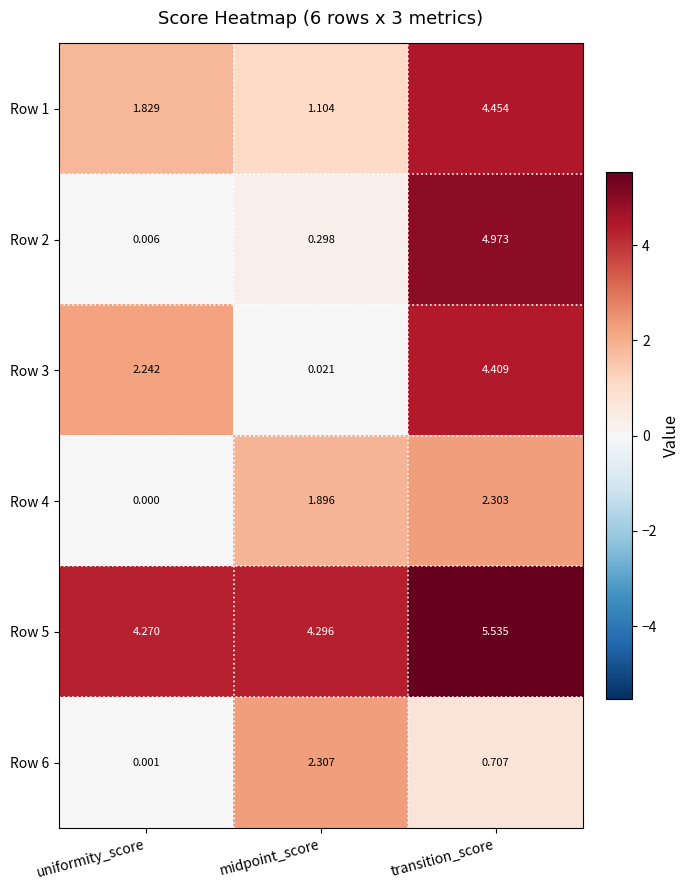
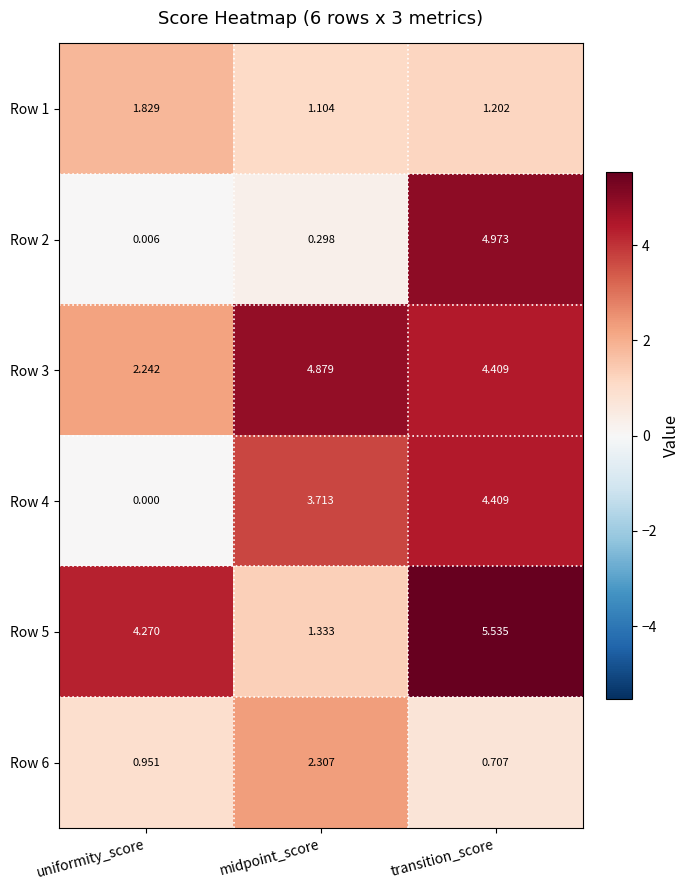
Row 1, transition_score: 4.454 -> 1.202
Row 3, midpoint_score: 0.021 -> 4.879
Row 4, midpoint_score: 1.896 -> 3.713
Row 4, transition_score: 2.303 -> 4.409
Row 5, midpoint_score: 4.296 -> 1.333
Row 6, uniformity_score: 0.001 -> 0.951
